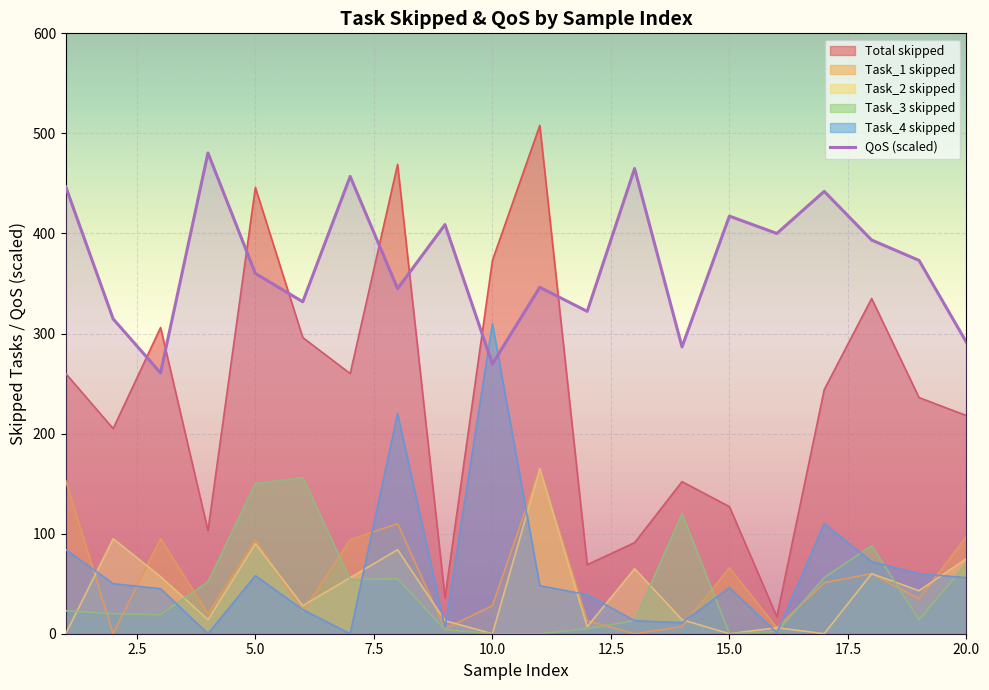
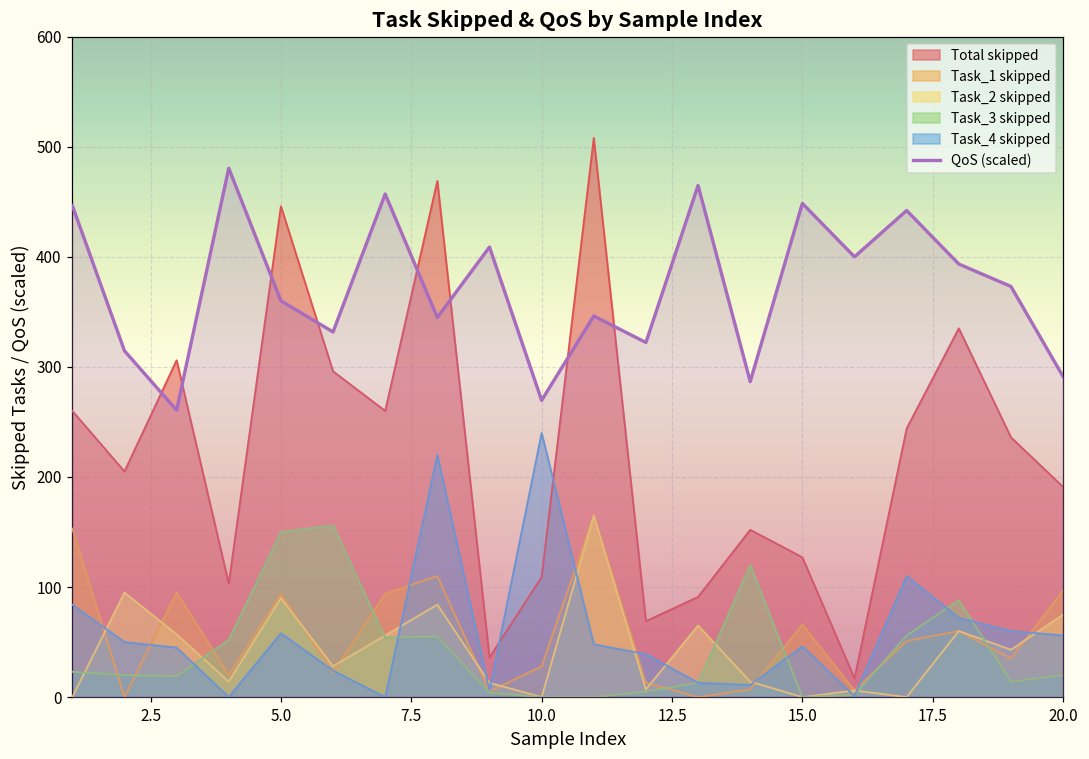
Total skipped, 10.0: 373 -> 109
Task_4 skipped, 10.0: 310 -> 240
QoS (scaled), 15.0: 417 -> 449
Total skipped, 20.0: 218 -> 191
Task_3 skipped, 20.0: 70 -> 20
